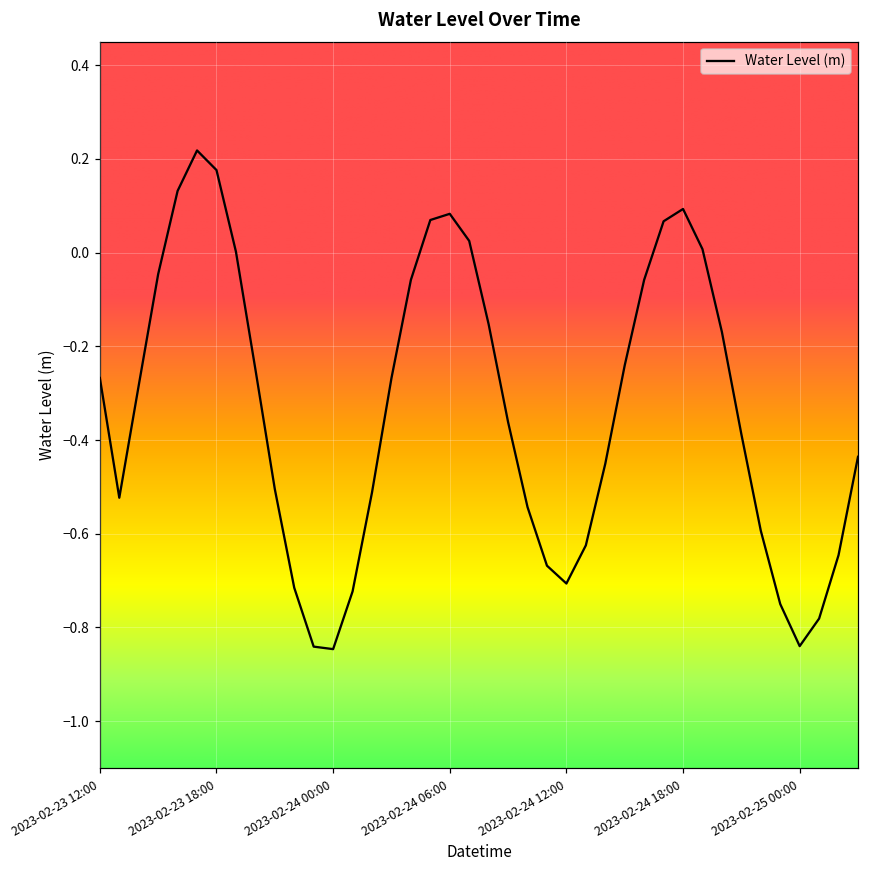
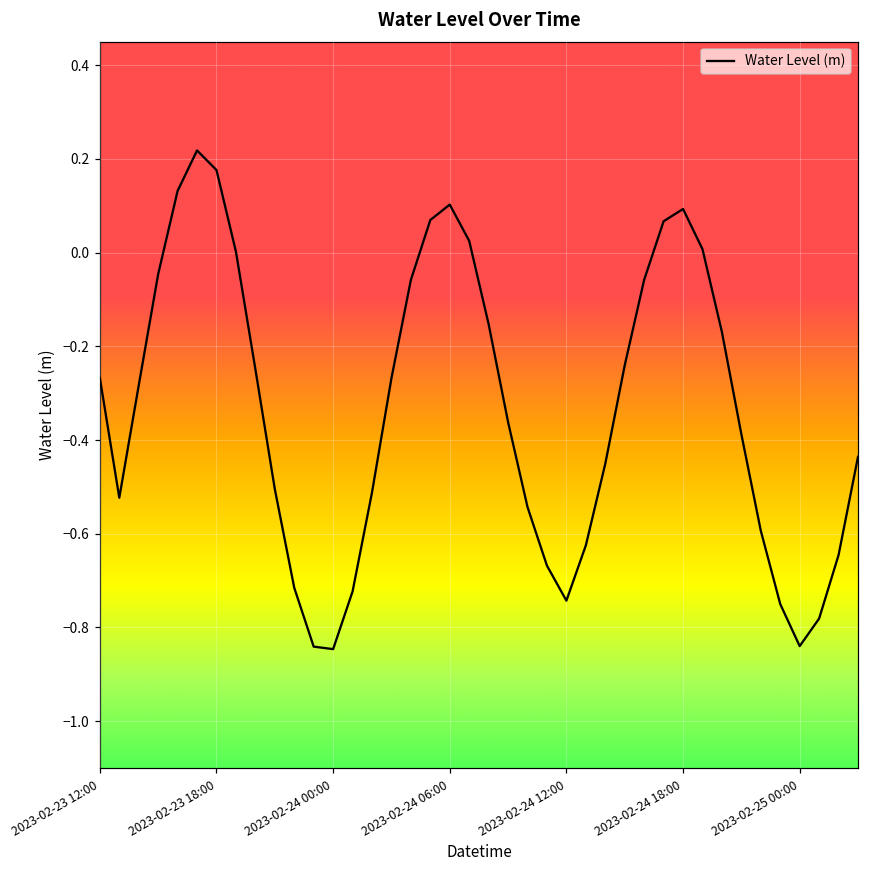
2023-02-24 06:00: 0.08 -> 0.10
2023-02-24 12:00: -0.71 -> -0.74
